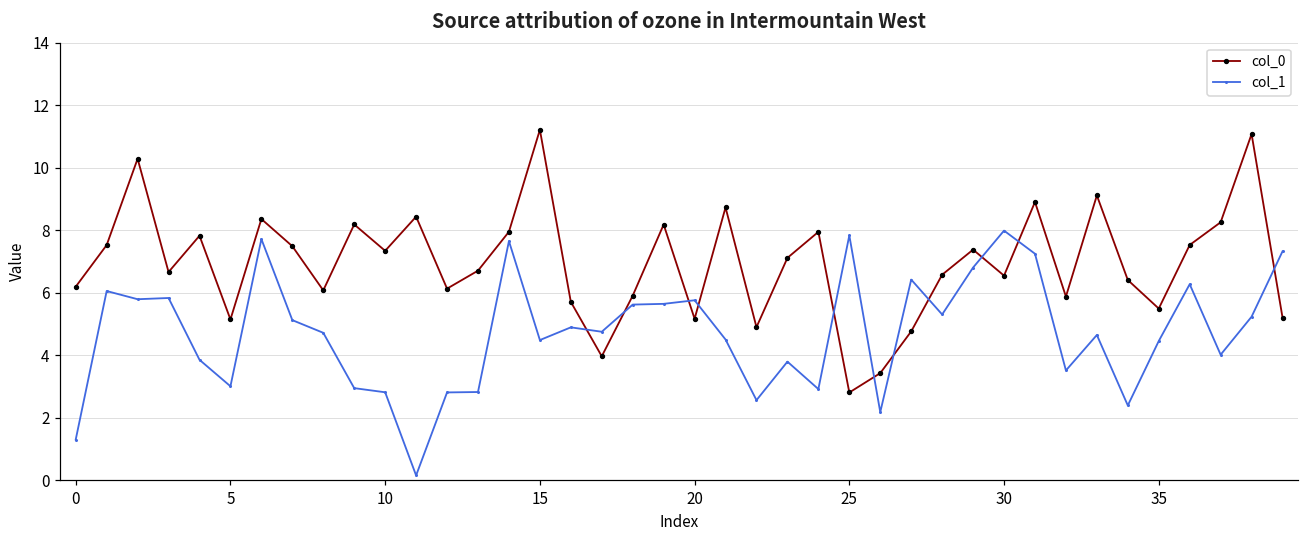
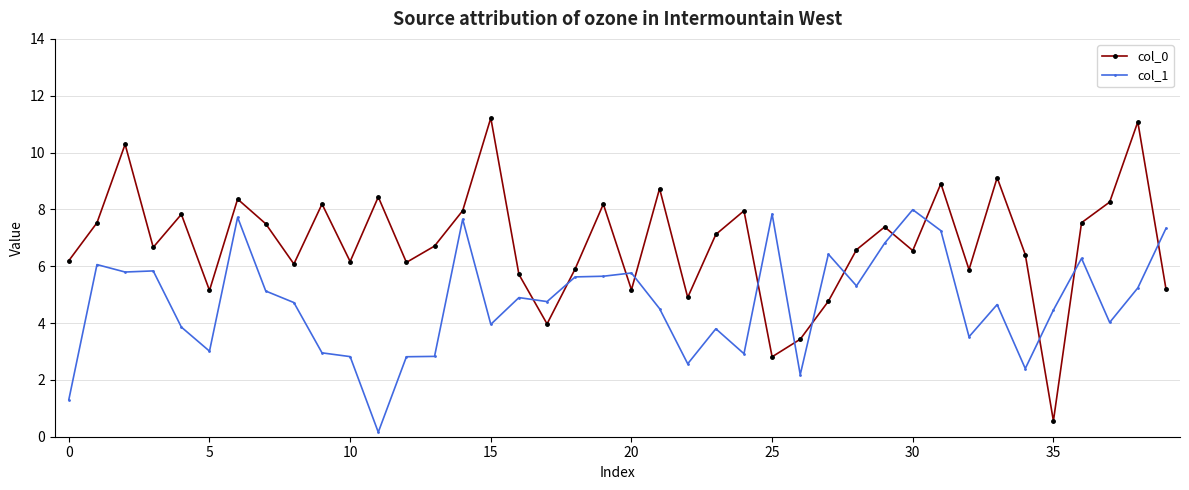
col_0, 10: 7.3 -> 6.2
col_1, 15: 4.5 -> 4.0
col_0, 35: 5.5 -> 0.6
